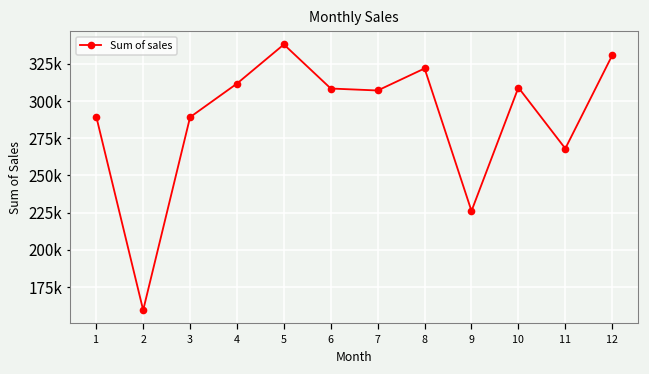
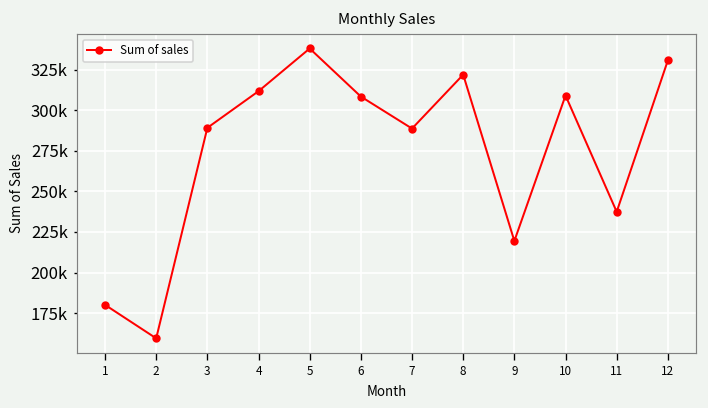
1: 290000 -> 180000
7: 307000 -> 289000
9: 226000 -> 219000
11: 268000 -> 237000
